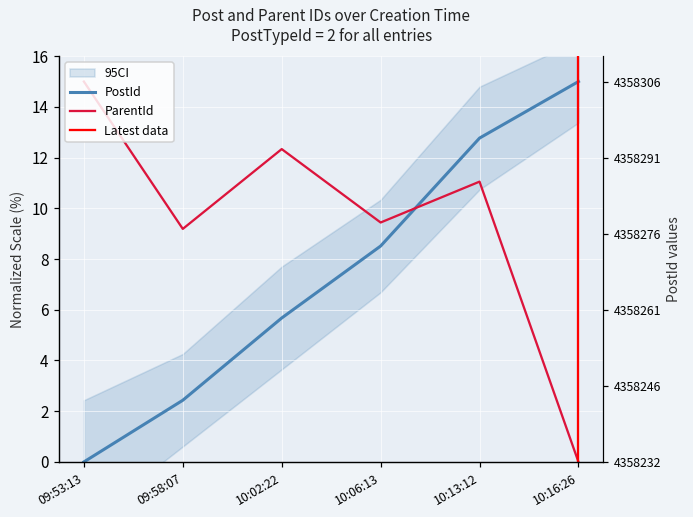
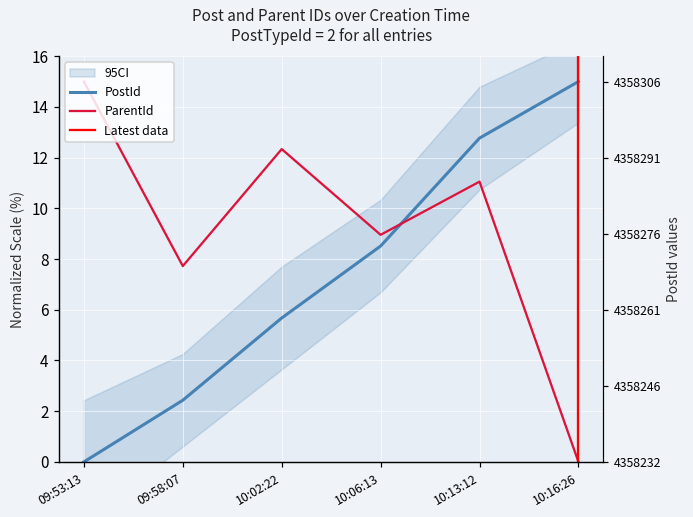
ParentId, 09:58:07: 9.2 -> 7.7
ParentId, 10:06:13: 9.4 -> 9.0
